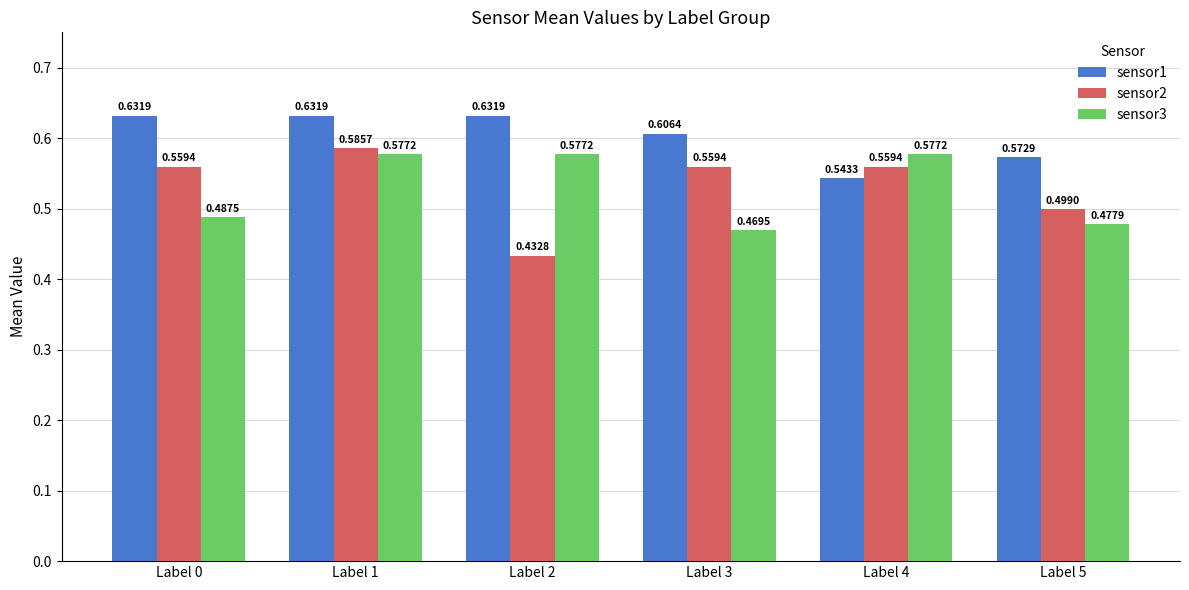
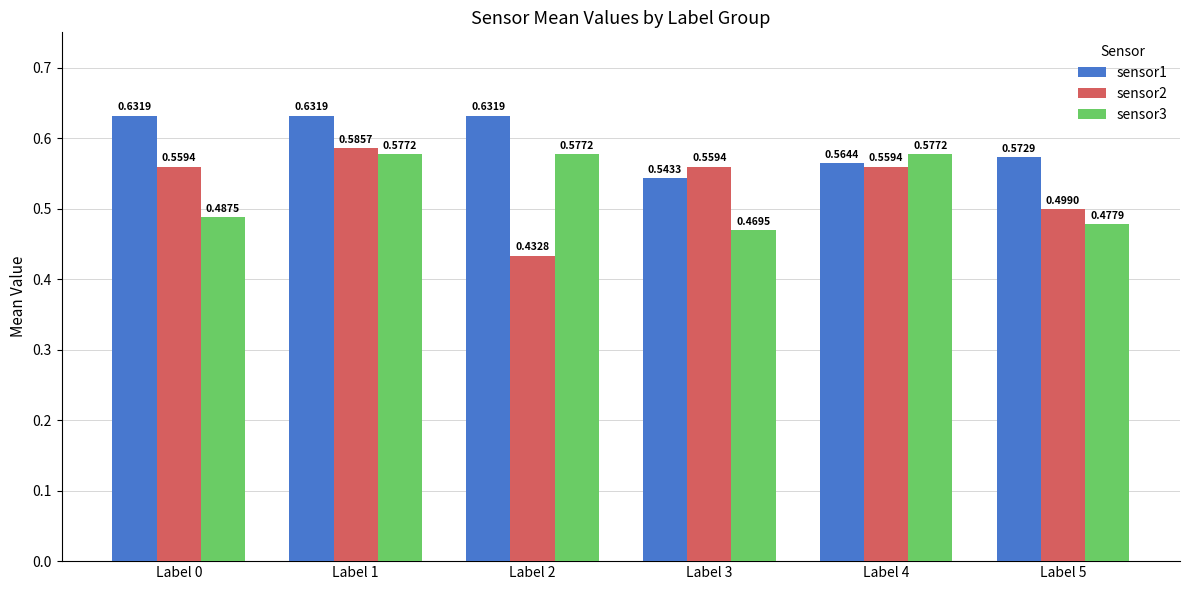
sensor1, Label 3: 0.6064 -> 0.5433
sensor1, Label 4: 0.5433 -> 0.5644
